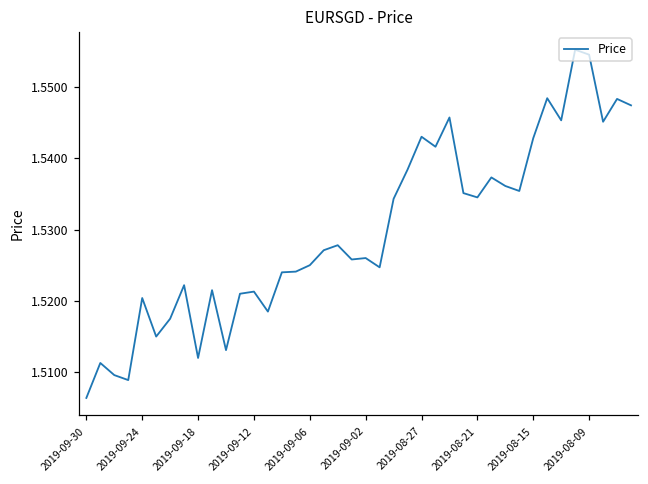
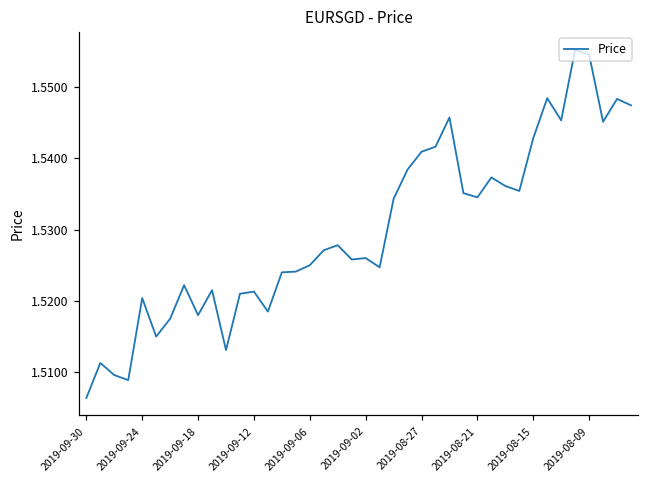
2019-09-18: 1.512 -> 1.518
2019-08-27: 1.543 -> 1.541
